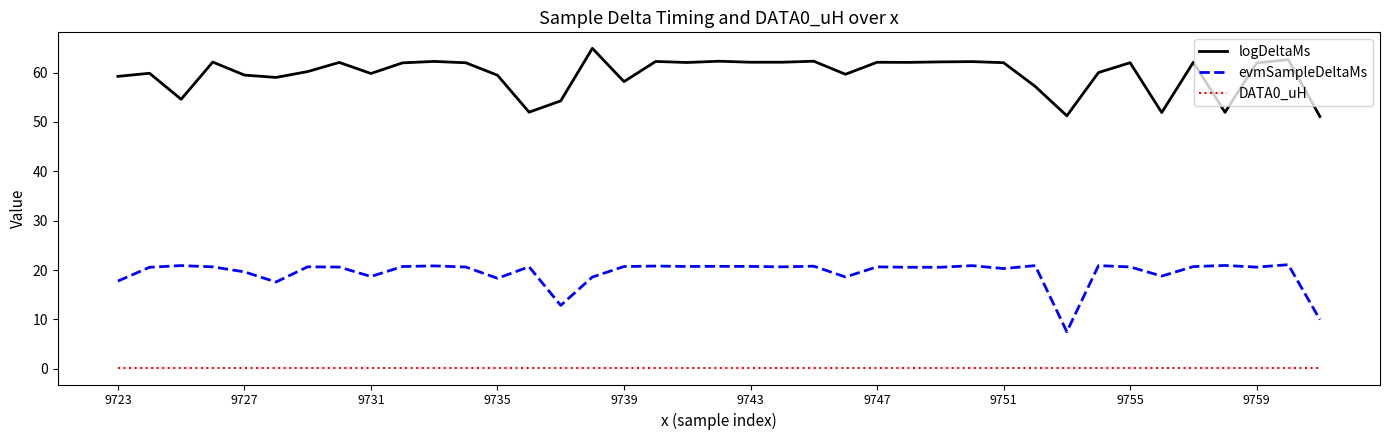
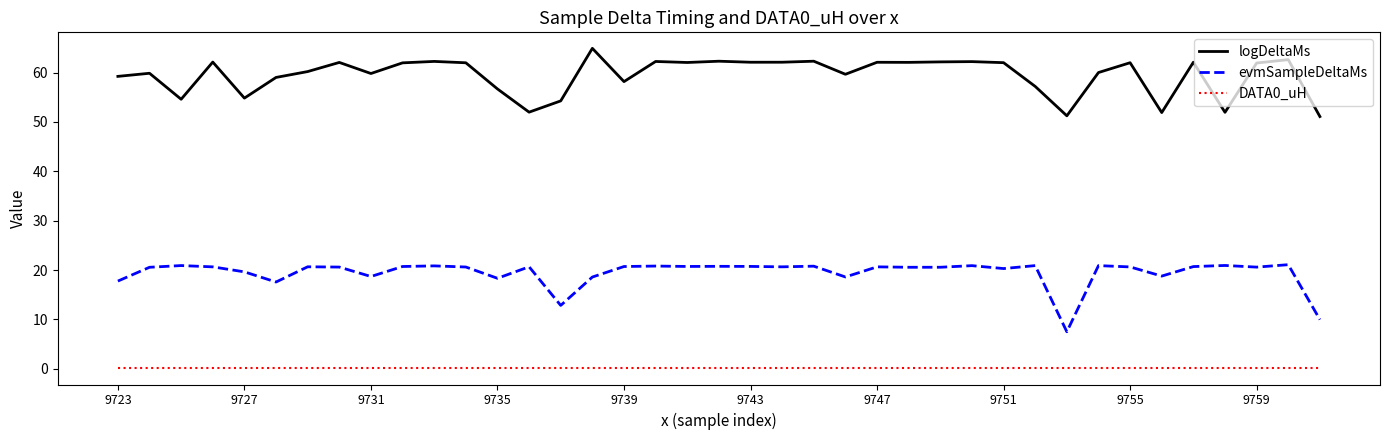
logDeltaMs, 9727: 60 -> 55
logDeltaMs, 9735: 59 -> 57
